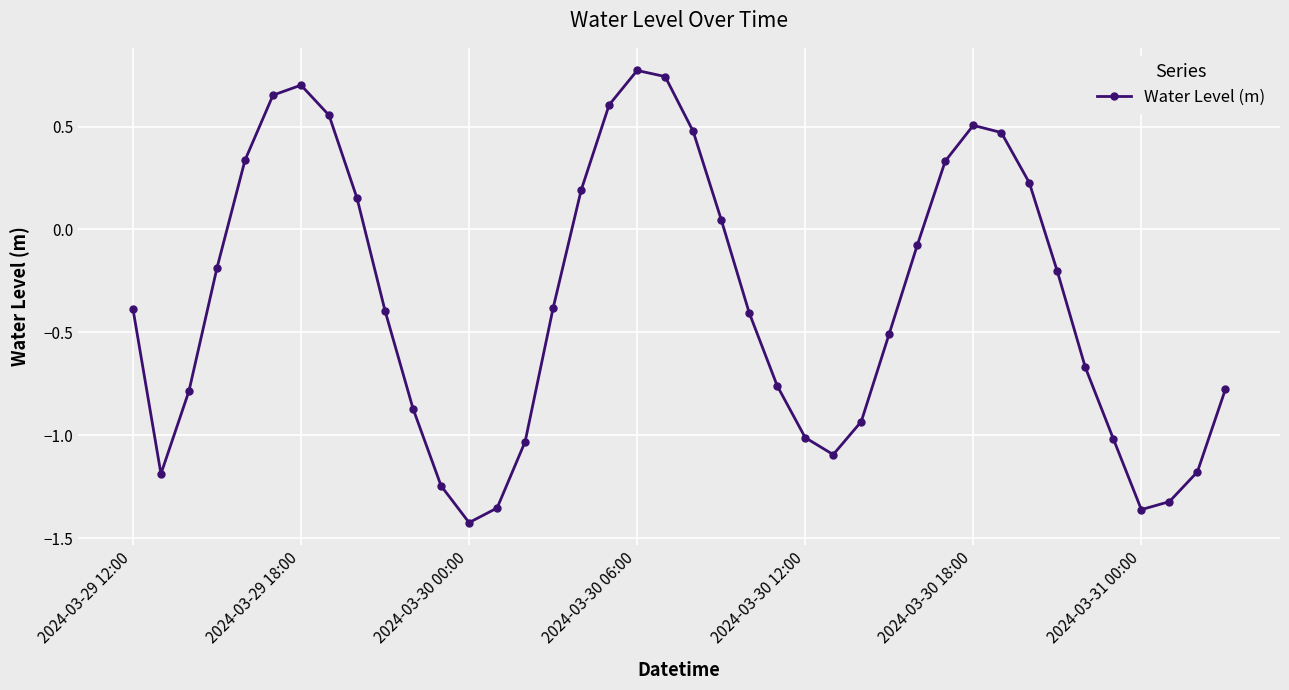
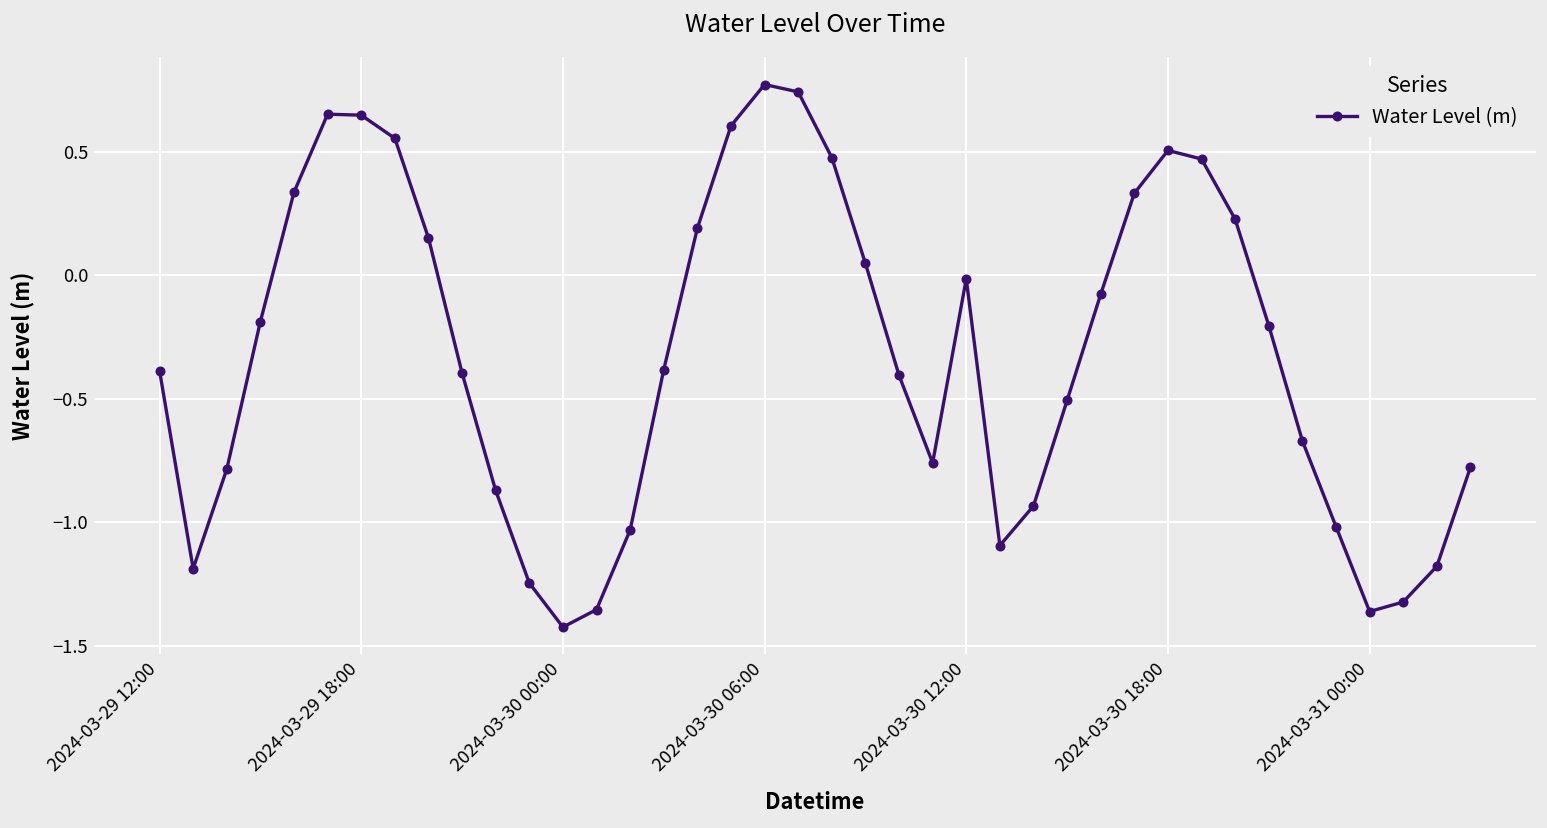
2024-03-29 18:00: 0.70 -> 0.65
2024-03-30 12:00: -1.01 -> -0.01
